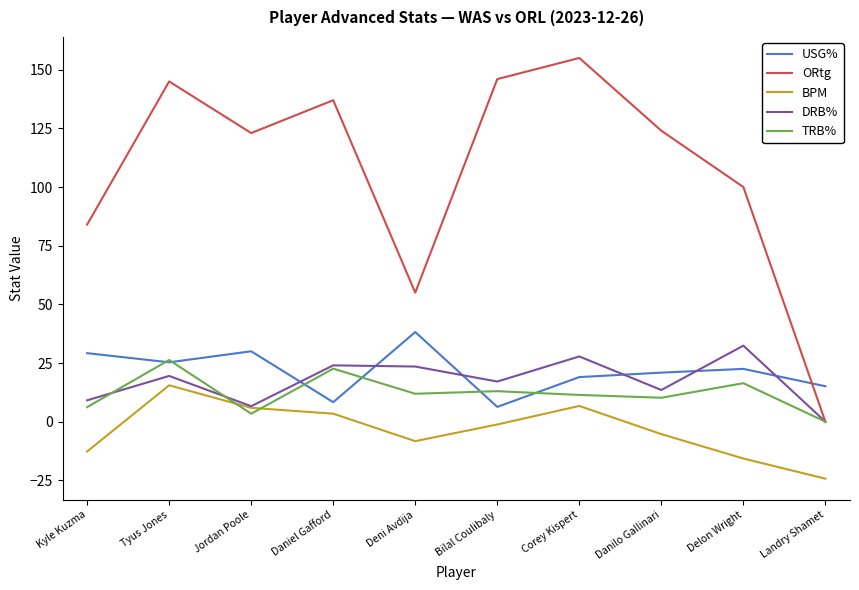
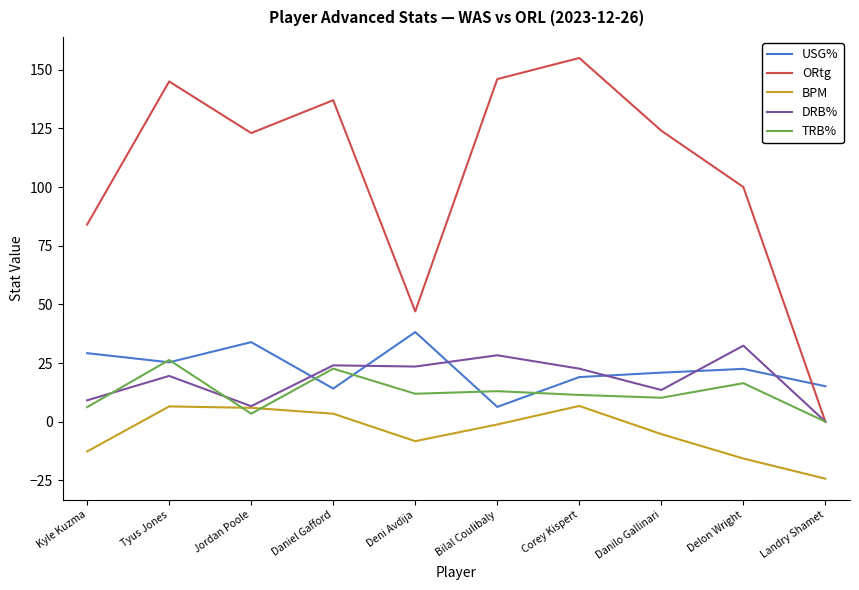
BPM, Tyus Jones: 16 -> 7
USG%, Jordan Poole: 30 -> 34
USG%, Daniel Gafford: 8 -> 14
ORtg, Deni Avdija: 55 -> 47
DRB%, Bilal Coulibaly: 17 -> 28
DRB%, Corey Kispert: 28 -> 23
